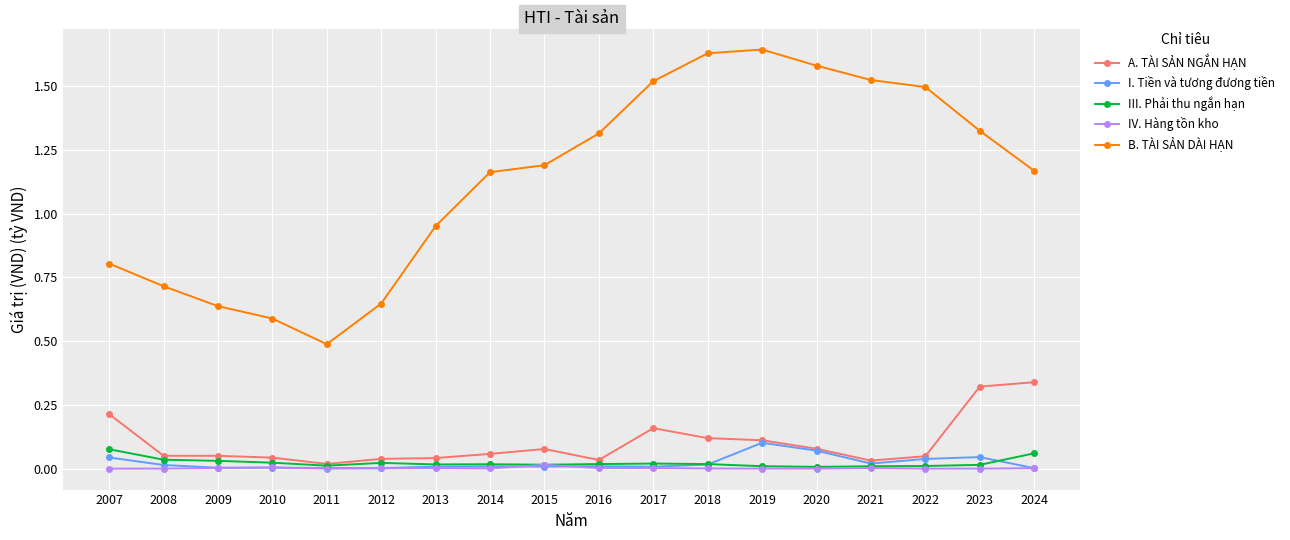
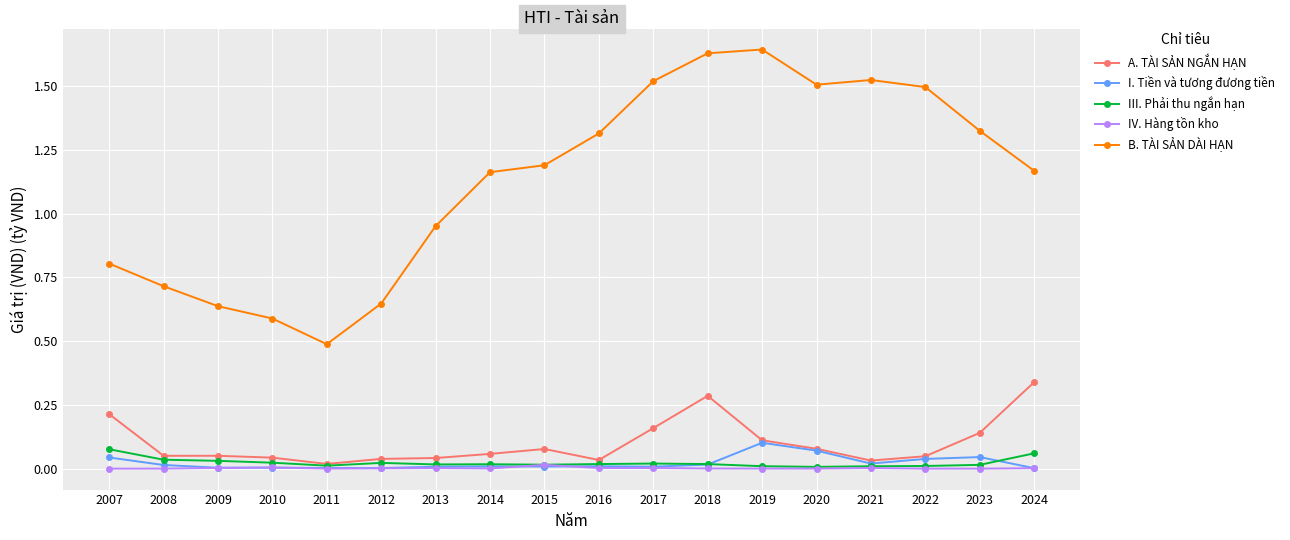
A. TÀI SẢN NGẮN HẠN, 2018: 0.12 -> 0.29
B. TÀI SẢN DÀI HẠN, 2020: 1.58 -> 1.51
A. TÀI SẢN NGẮN HẠN, 2023: 0.32 -> 0.14
